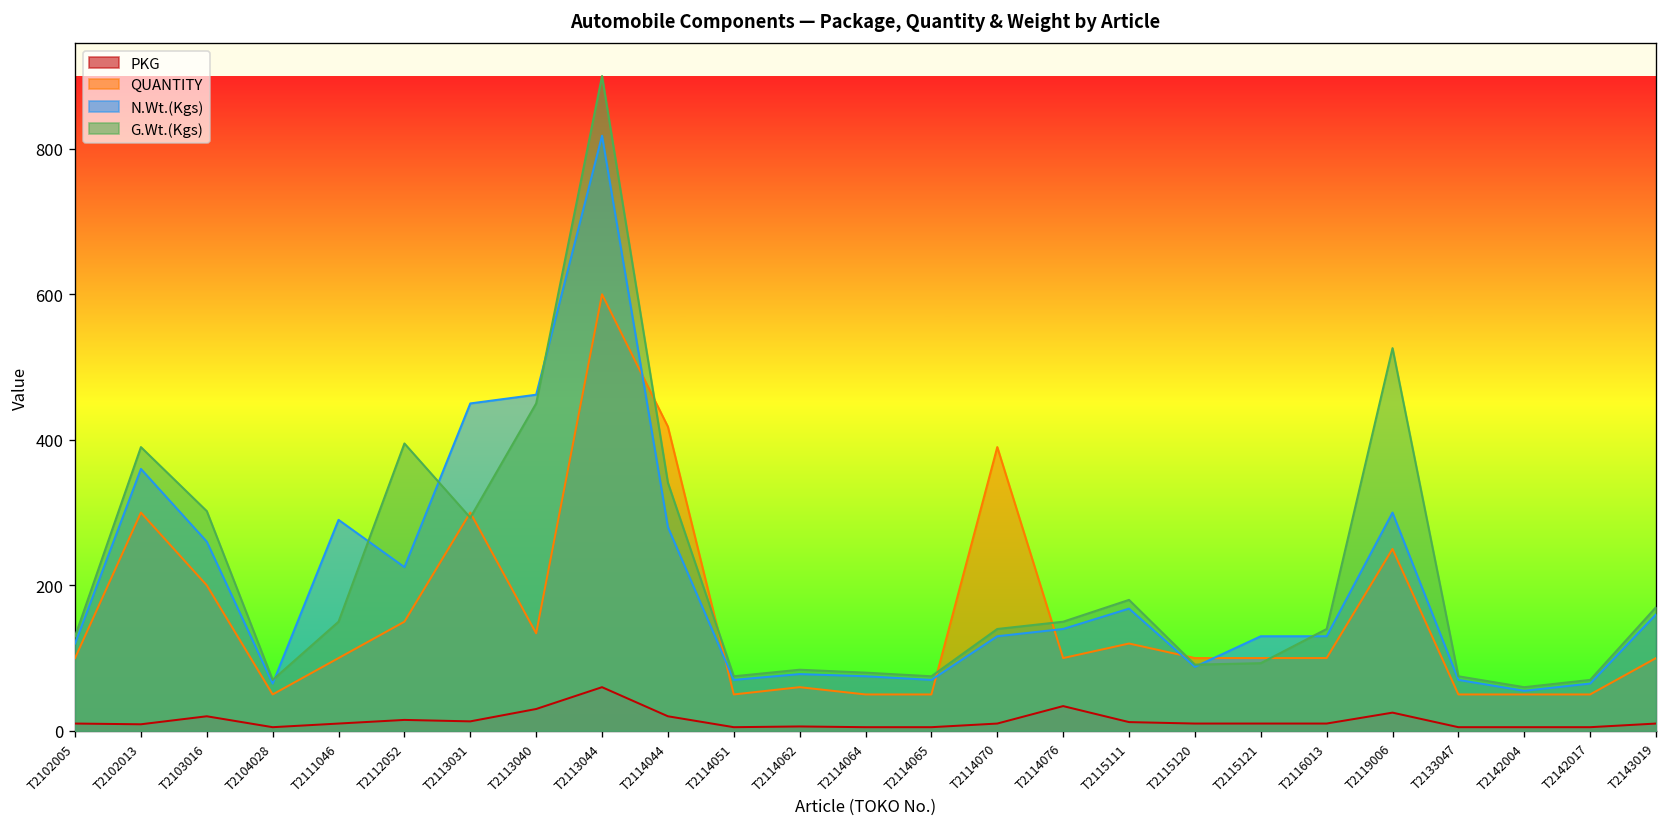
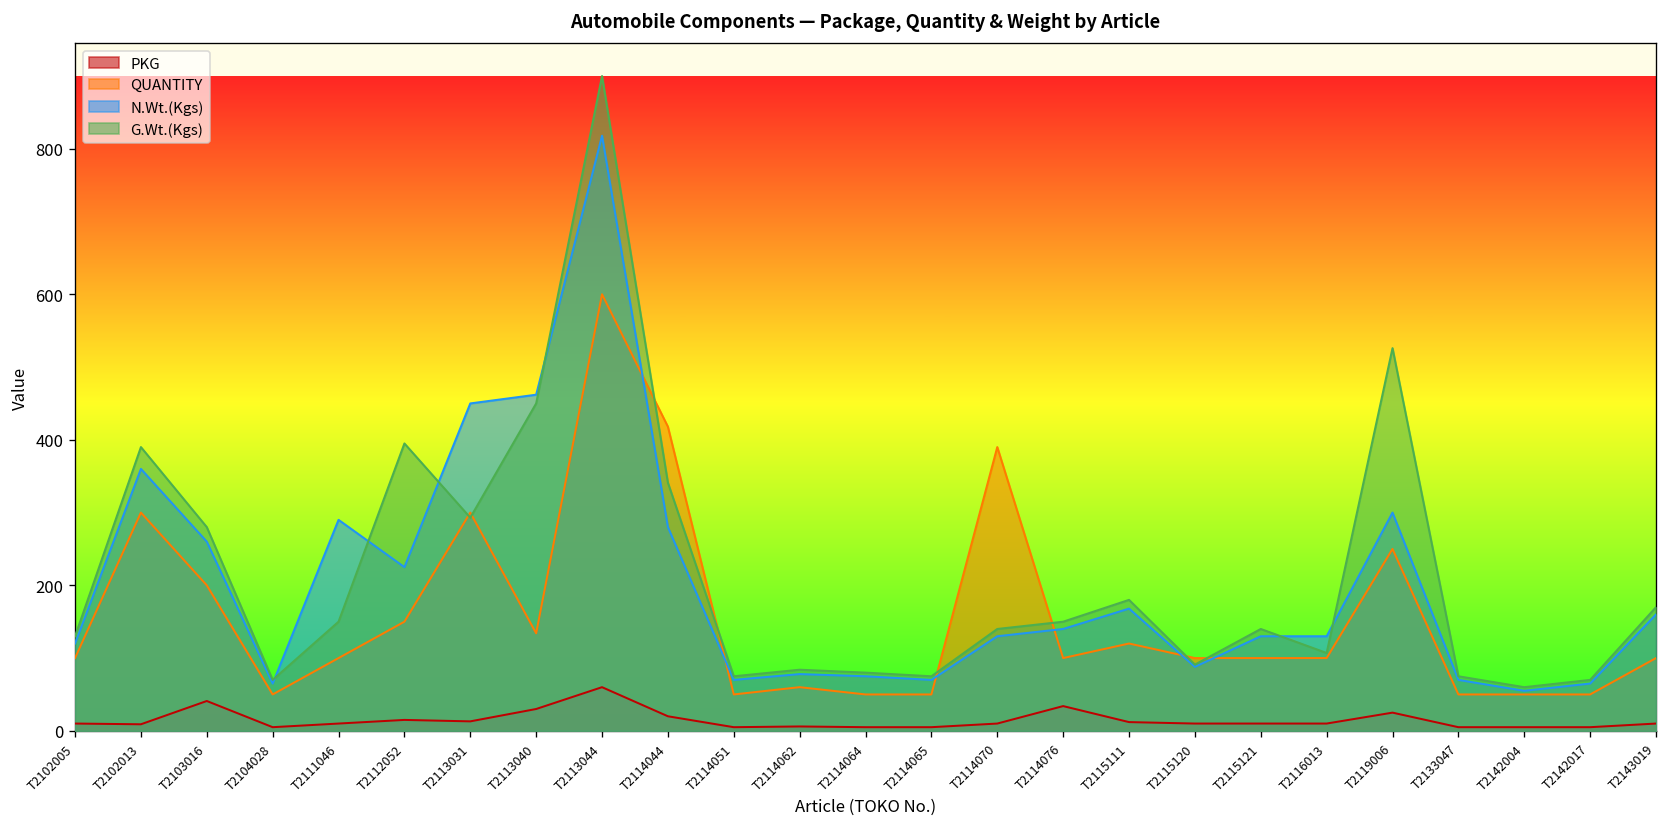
PKG, T2103016: 20 -> 40
G.Wt.(Kgs), T2103016: 300 -> 280
G.Wt.(Kgs), T2115121: 90 -> 140
G.Wt.(Kgs), T2116013: 140 -> 110
